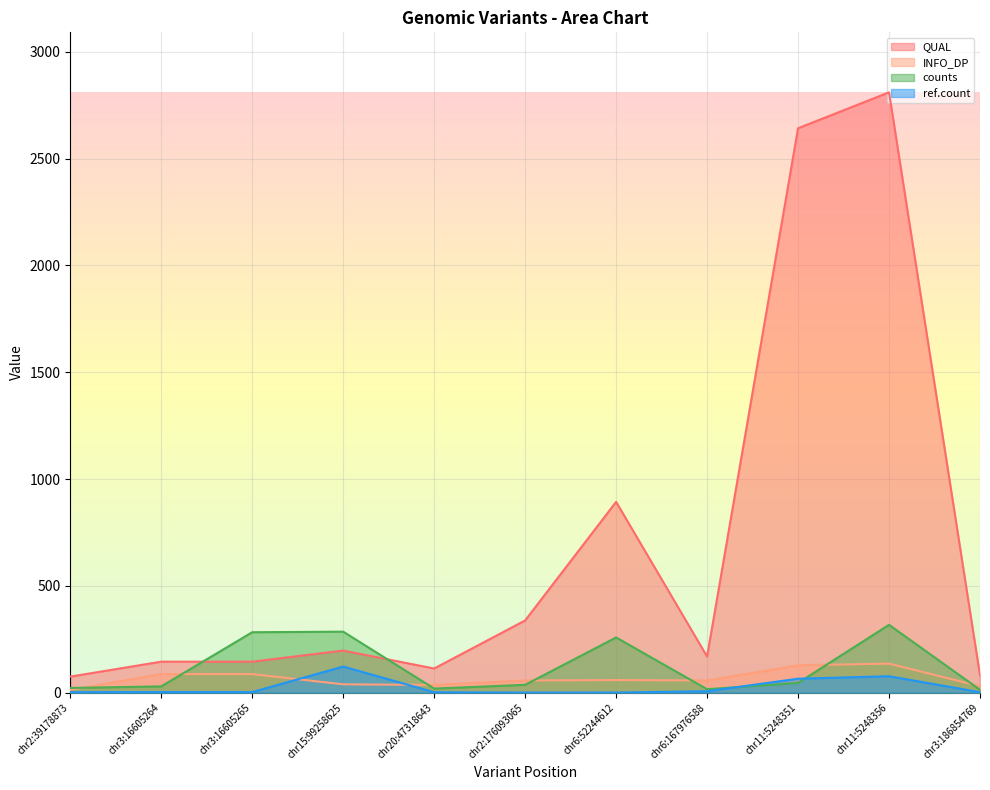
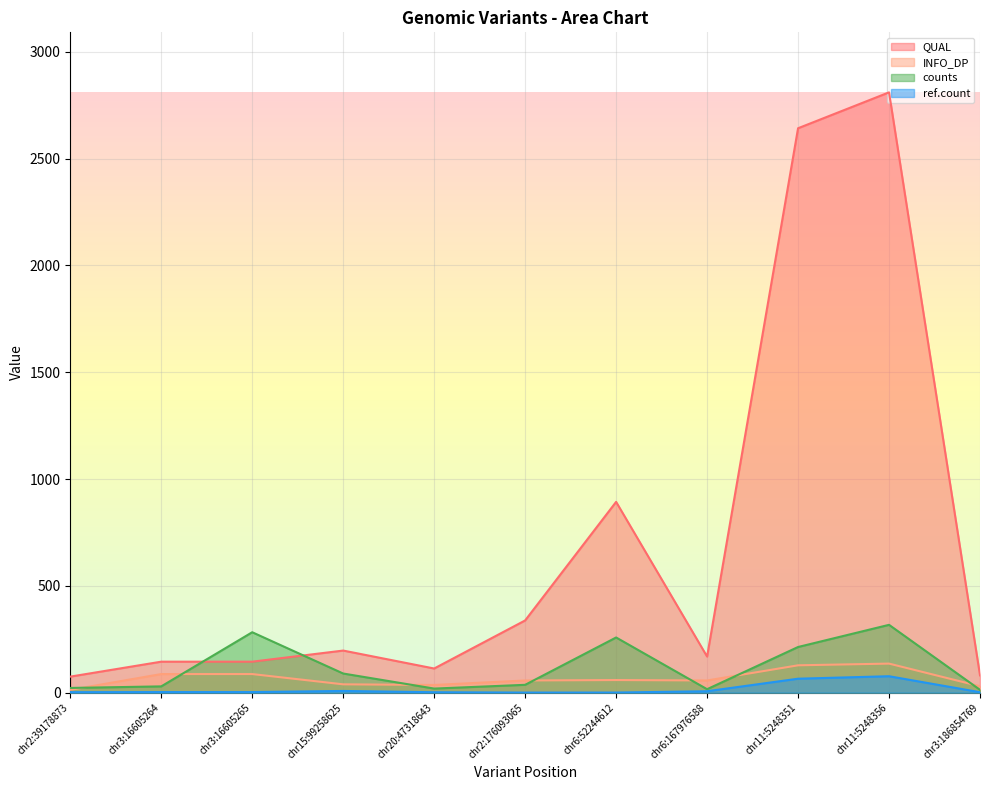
counts, chr15:99258625: 290 -> 90
ref.count, chr15:99258625: 120 -> 10
counts, chr11:5248351: 50 -> 210
